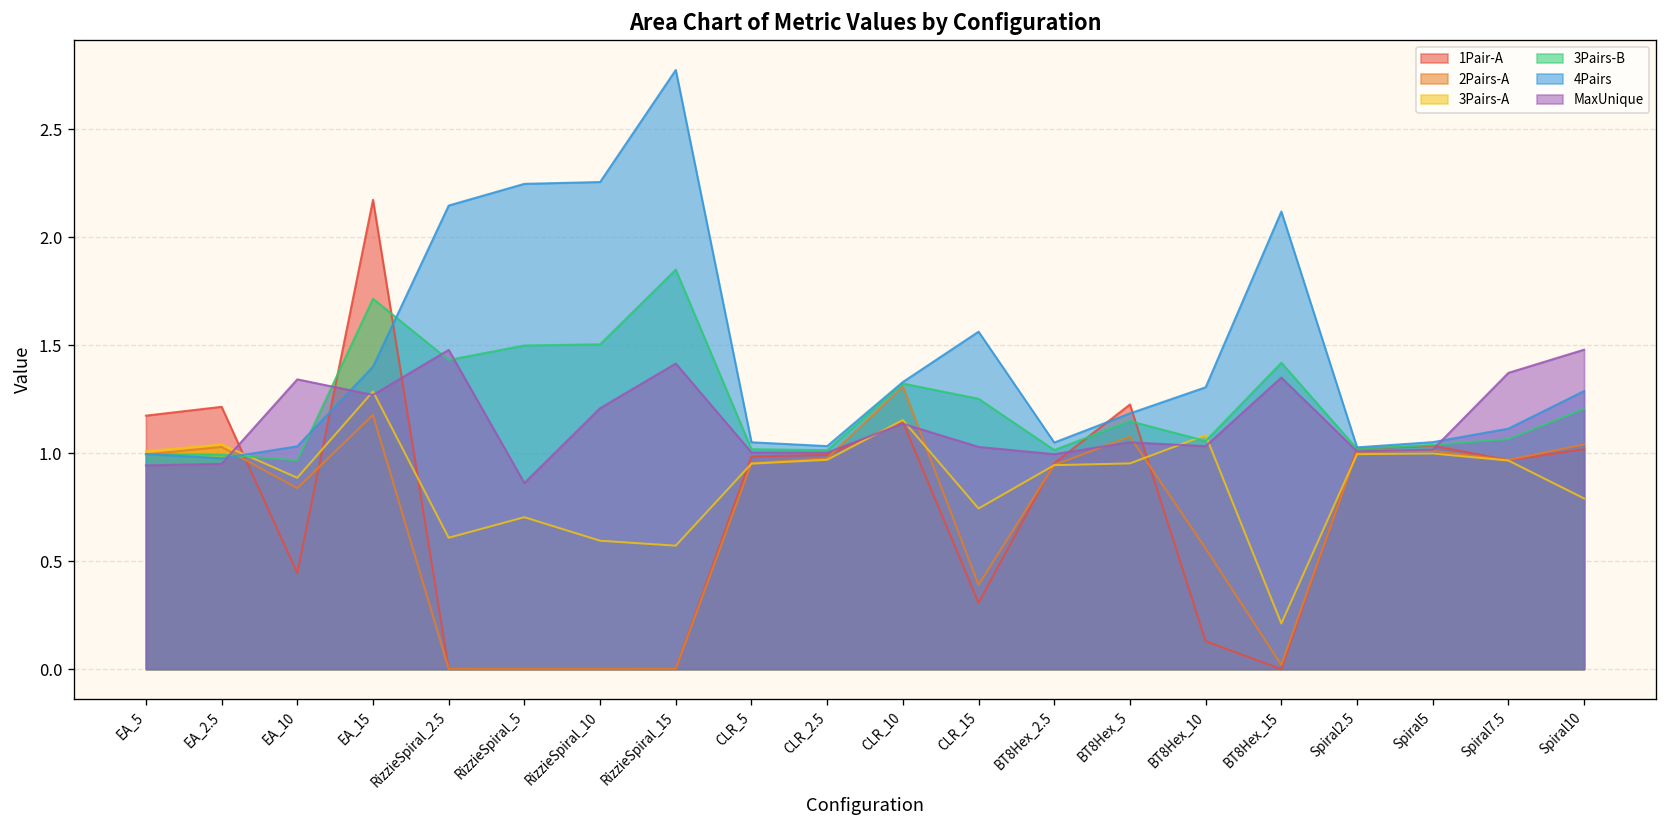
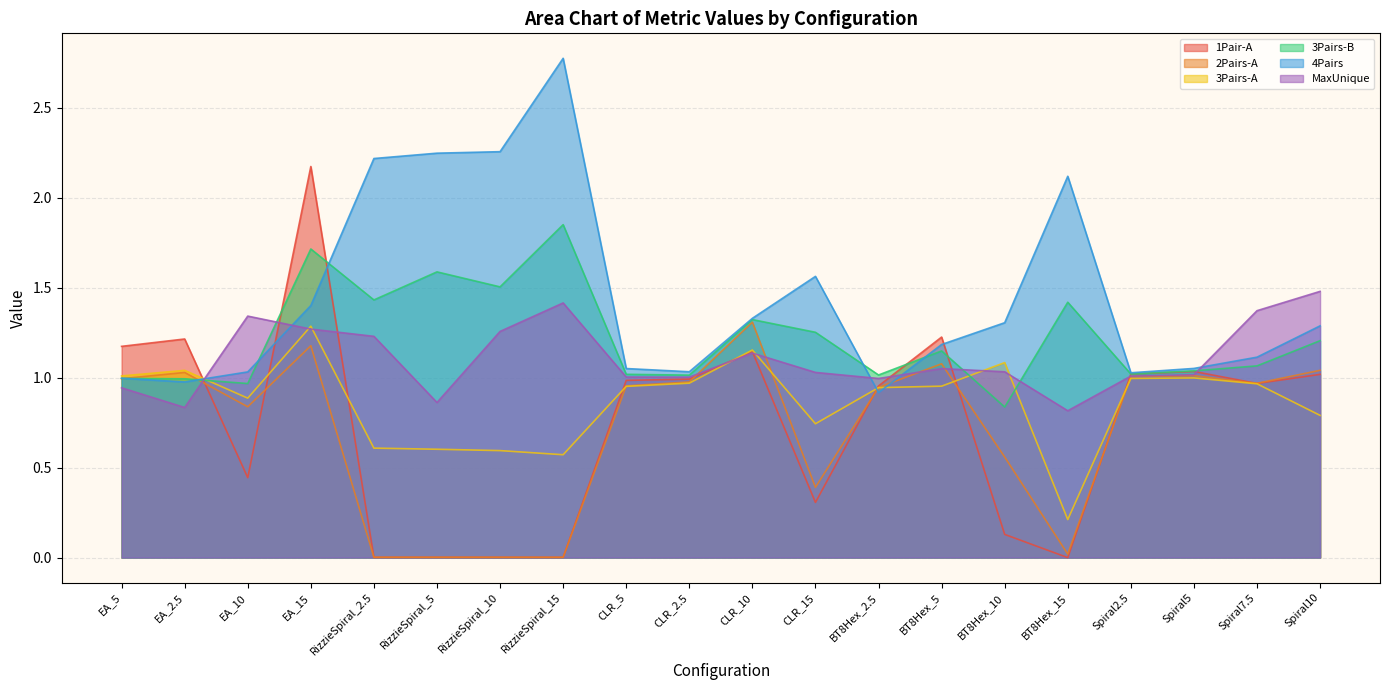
MaxUnique, EA_2.5: 0.95 -> 0.83
4Pairs, RizzieSpiral_2.5: 2.15 -> 2.22
MaxUnique, RizzieSpiral_2.5: 1.48 -> 1.23
3Pairs-A, RizzieSpiral_5: 0.70 -> 0.60
3Pairs-B, RizzieSpiral_5: 1.50 -> 1.59
MaxUnique, RizzieSpiral_10: 1.21 -> 1.26
4Pairs, BT8Hex_2.5: 1.05 -> 0.92
3Pairs-B, BT8Hex_10: 1.06 -> 0.84
MaxUnique, BT8Hex_15: 1.35 -> 0.82
